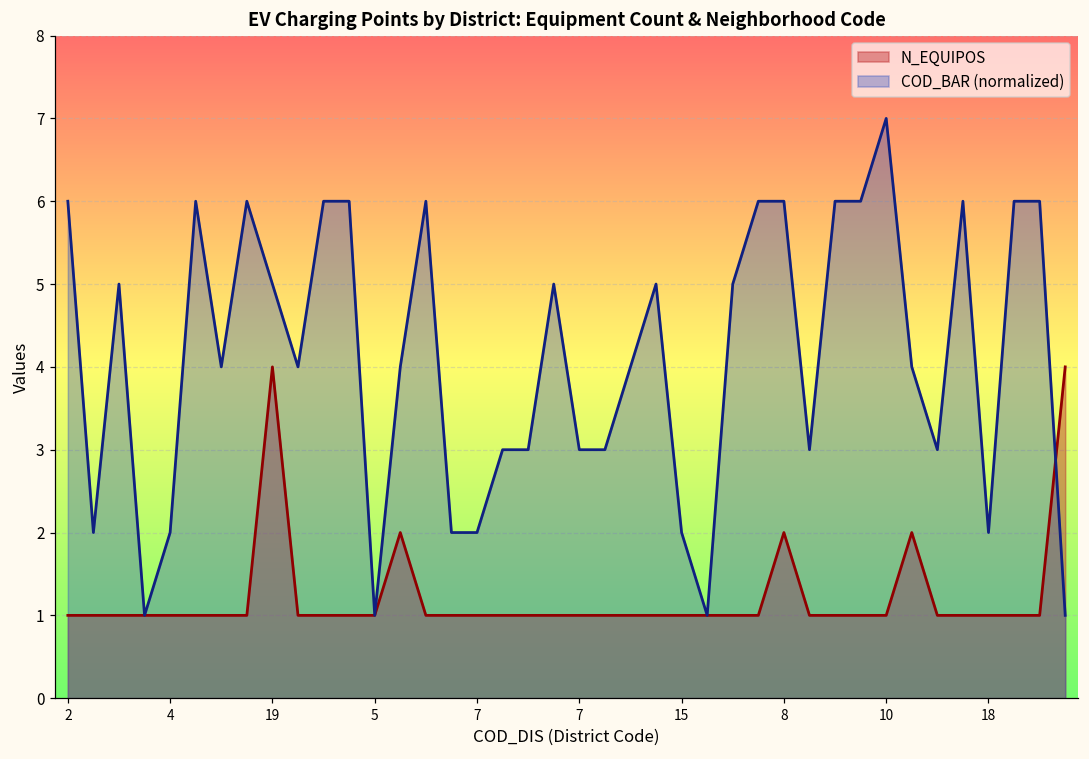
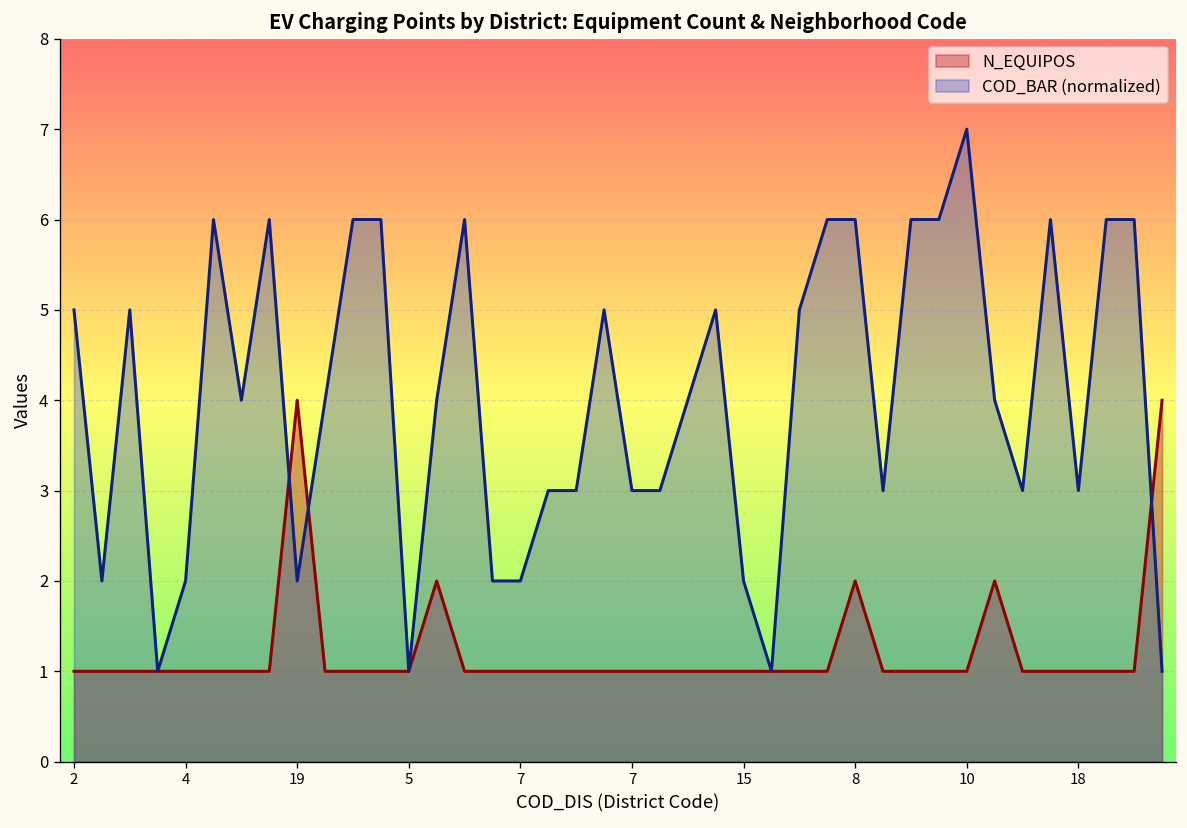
COD_BAR (normalized), 2: 6 -> 5
COD_BAR (normalized), 19: 5 -> 2
COD_BAR (normalized), 18: 2 -> 3
